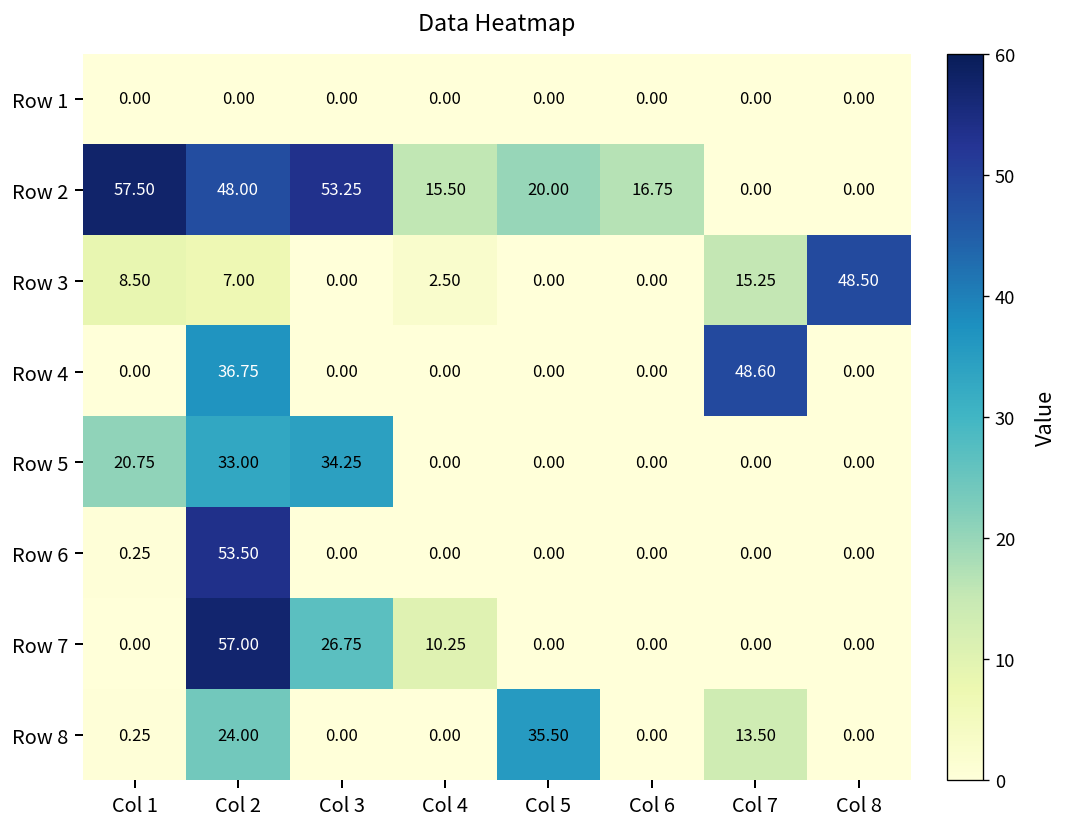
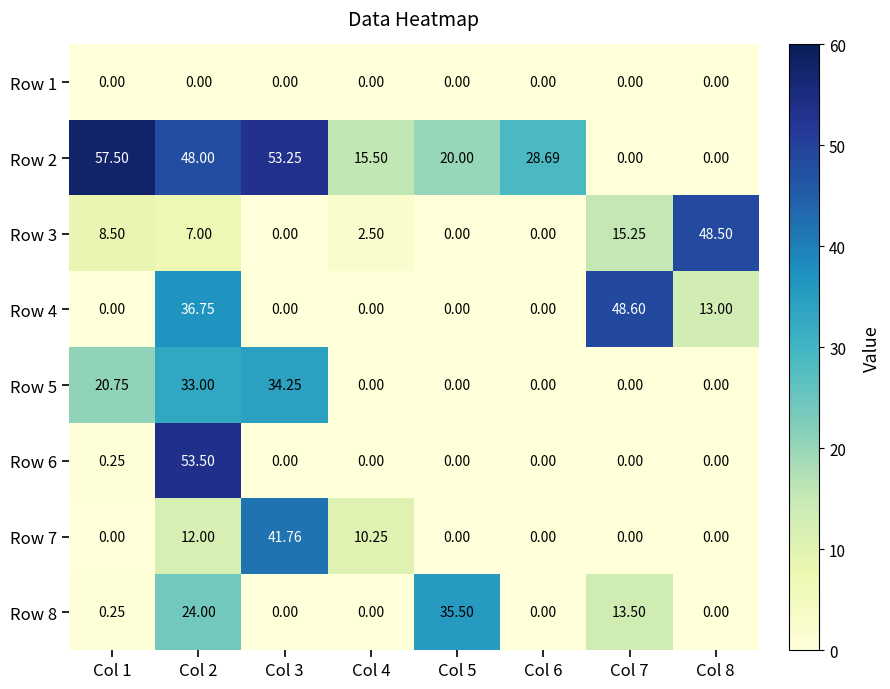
Row 2, Col 6: 16.75 -> 28.69
Row 4, Col 8: 0.00 -> 13.00
Row 7, Col 2: 57.00 -> 12.00
Row 7, Col 3: 26.75 -> 41.76
